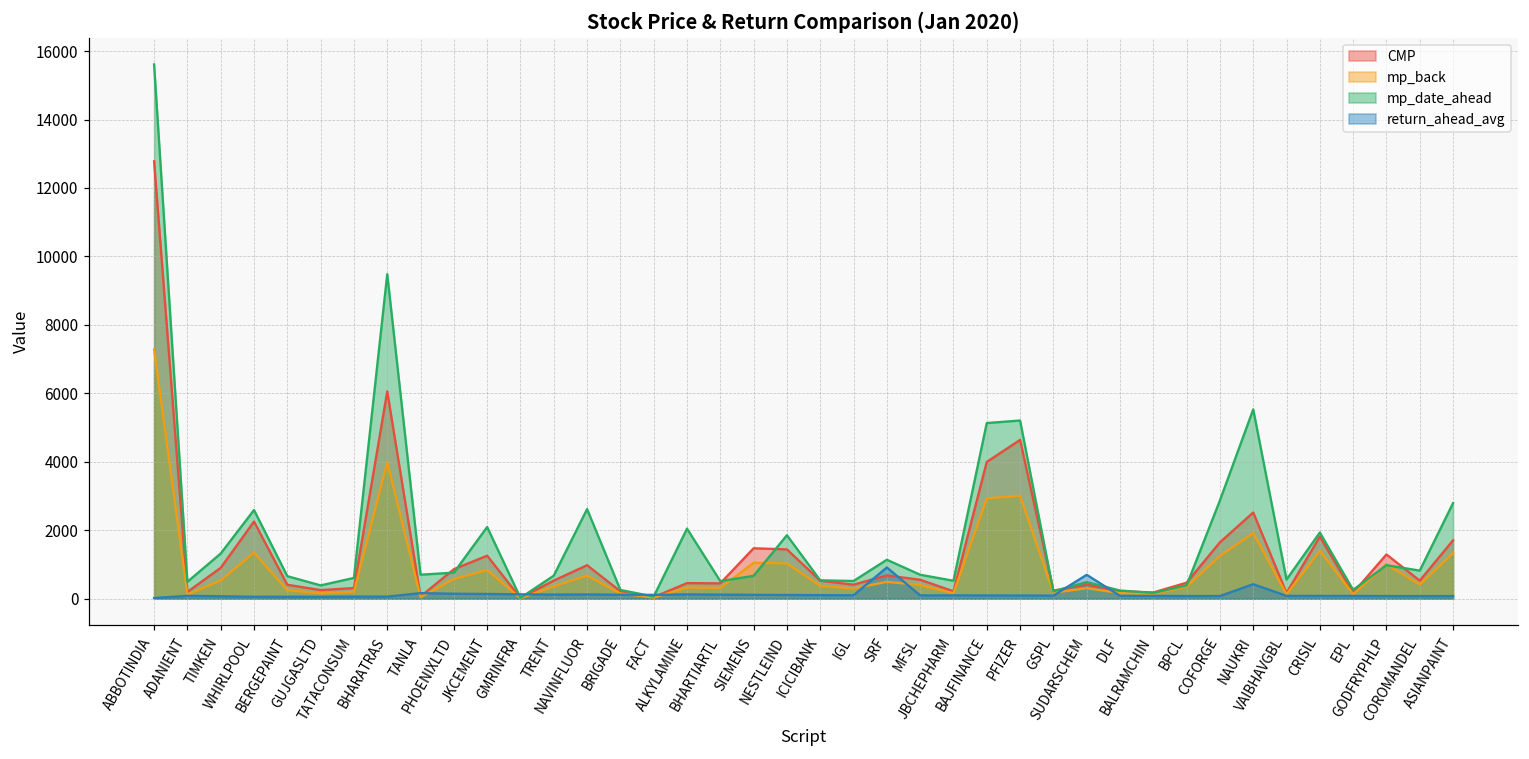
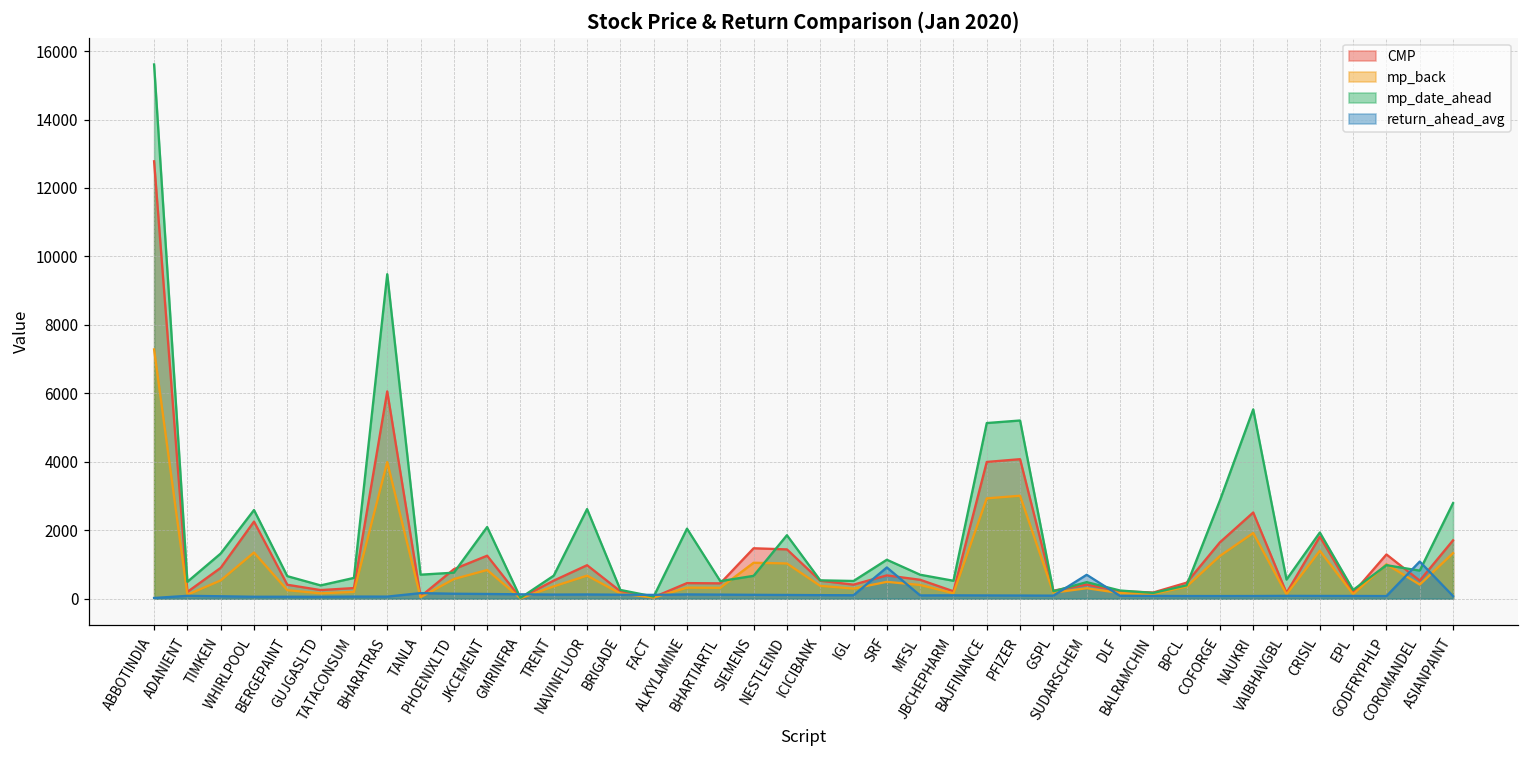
CMP, PFIZER: 4600 -> 4100
return_ahead_avg, NAUKRI: 400 -> 100
return_ahead_avg, COROMANDEL: 100 -> 1100
